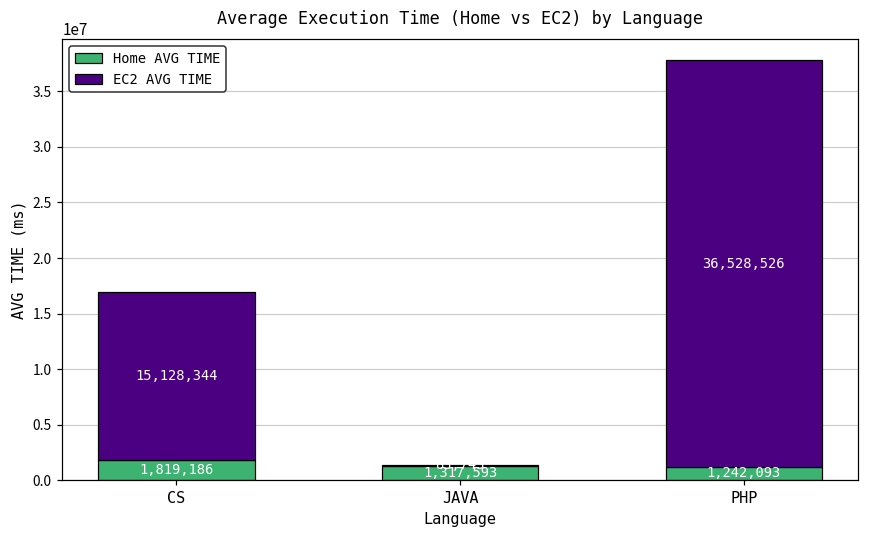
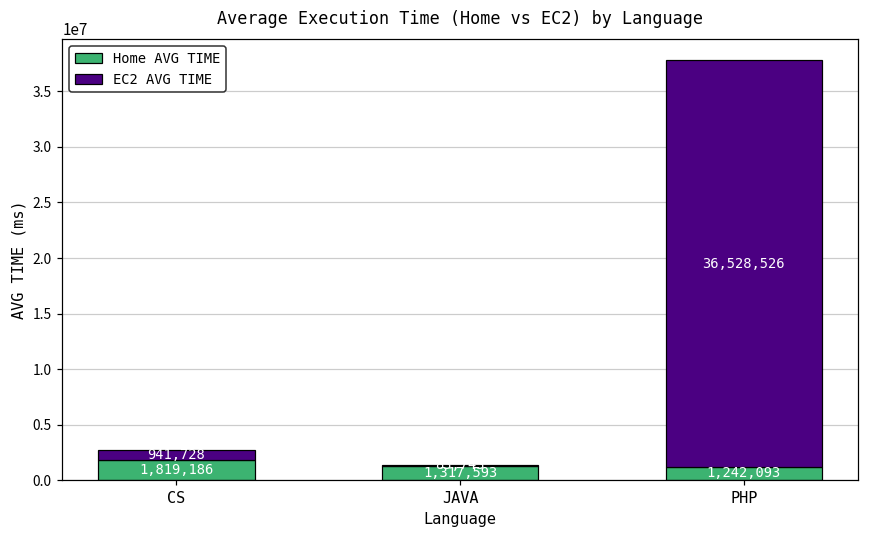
EC2 AVG TIME, CS: 15,128,344 -> 941,728
